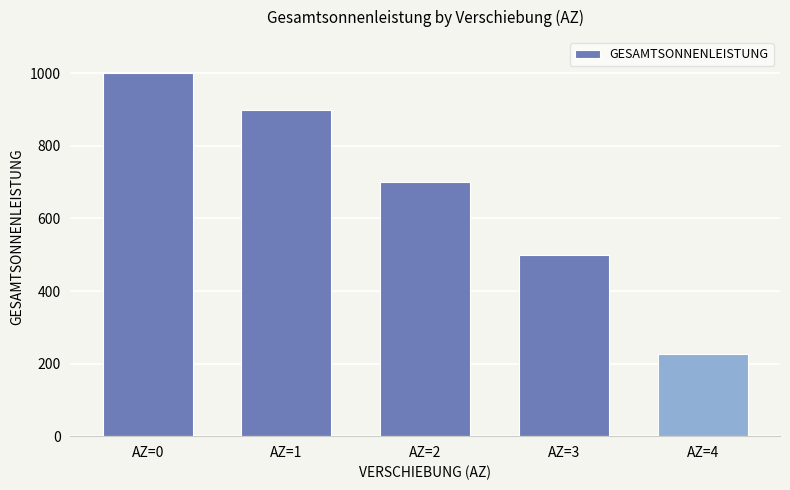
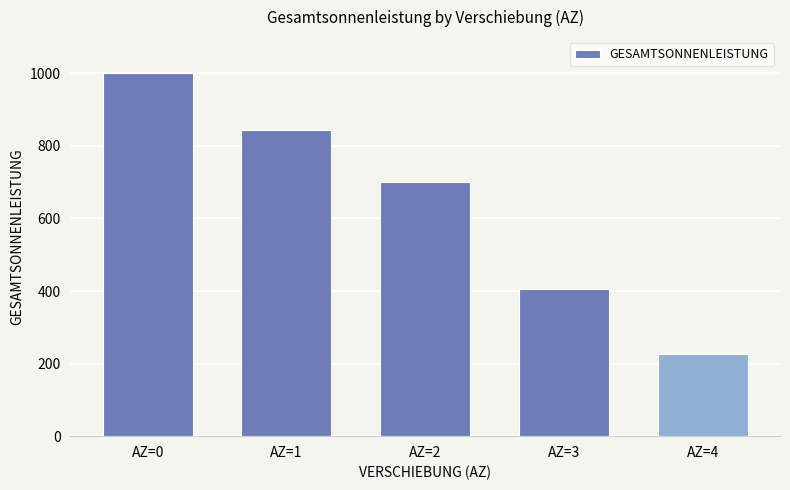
AZ=1: 900 -> 840
AZ=3: 500 -> 410
